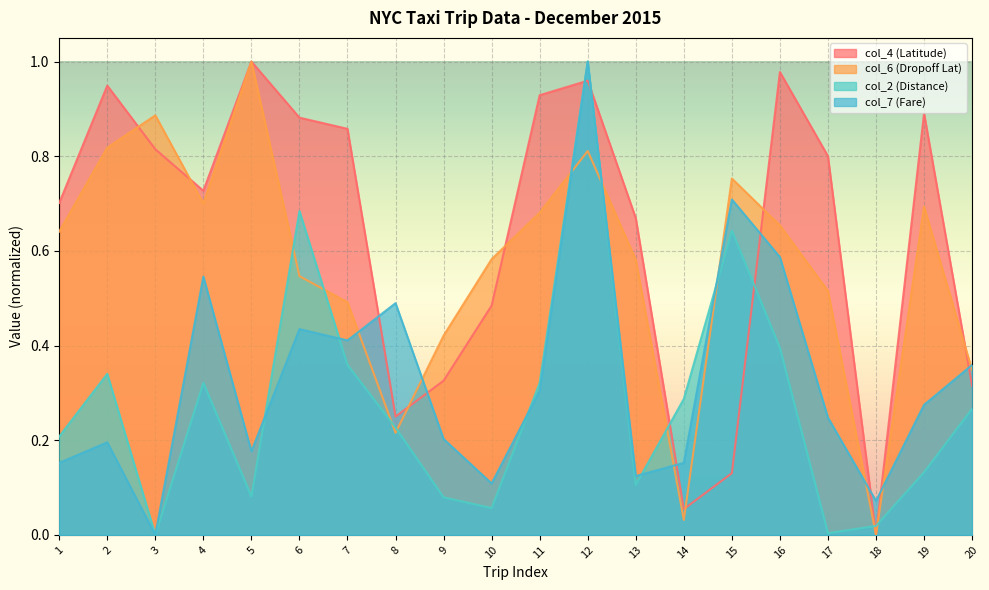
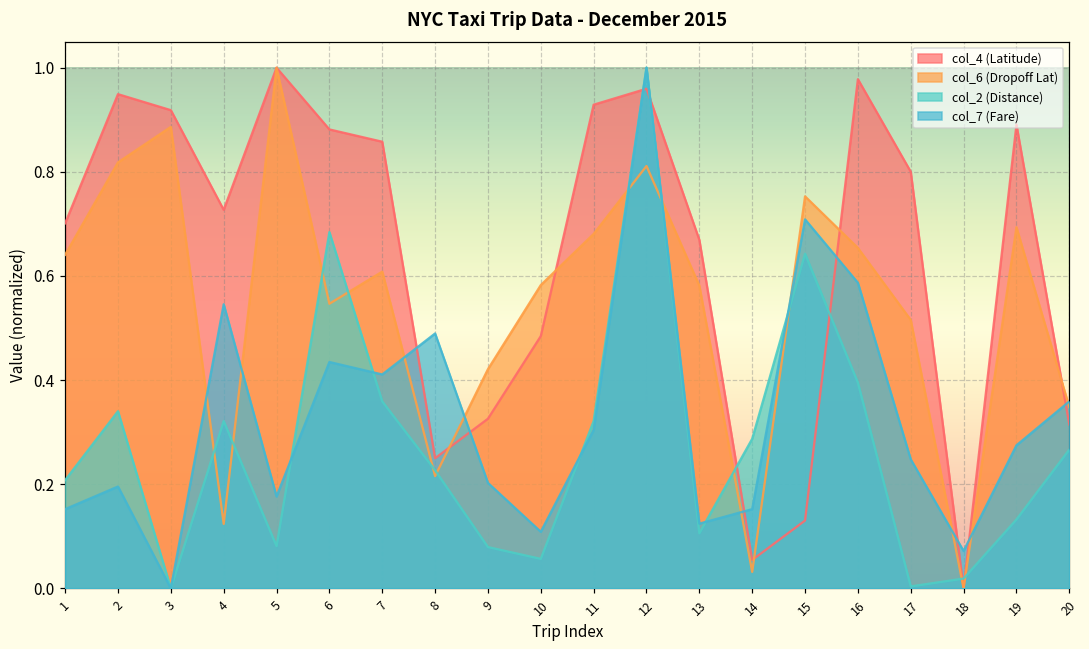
col_4 (Latitude), 3: 0.81 -> 0.92
col_6 (Dropoff Lat), 4: 0.70 -> 0.12
col_6 (Dropoff Lat), 7: 0.49 -> 0.61
